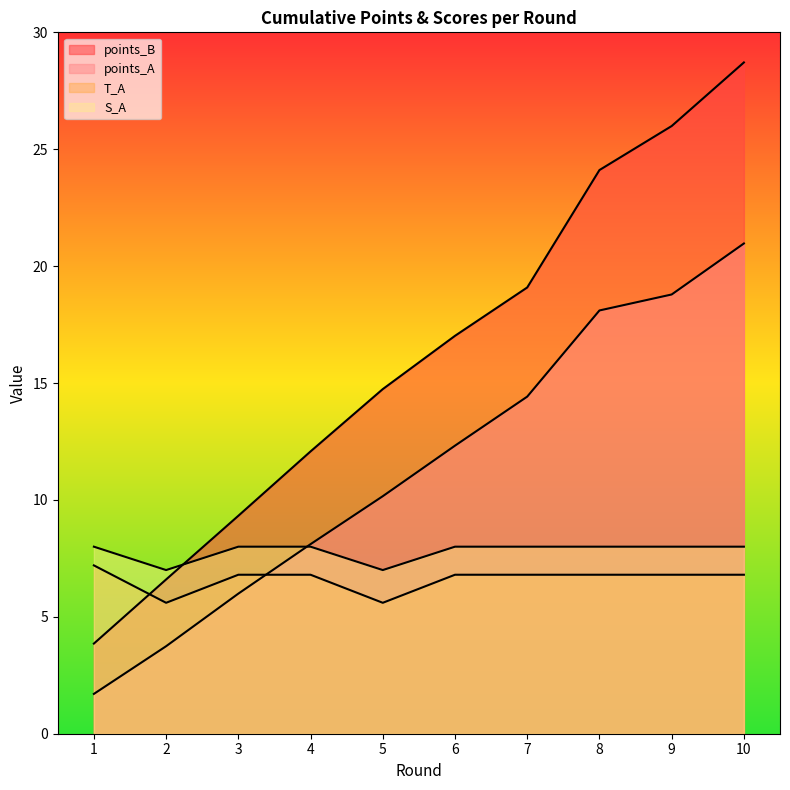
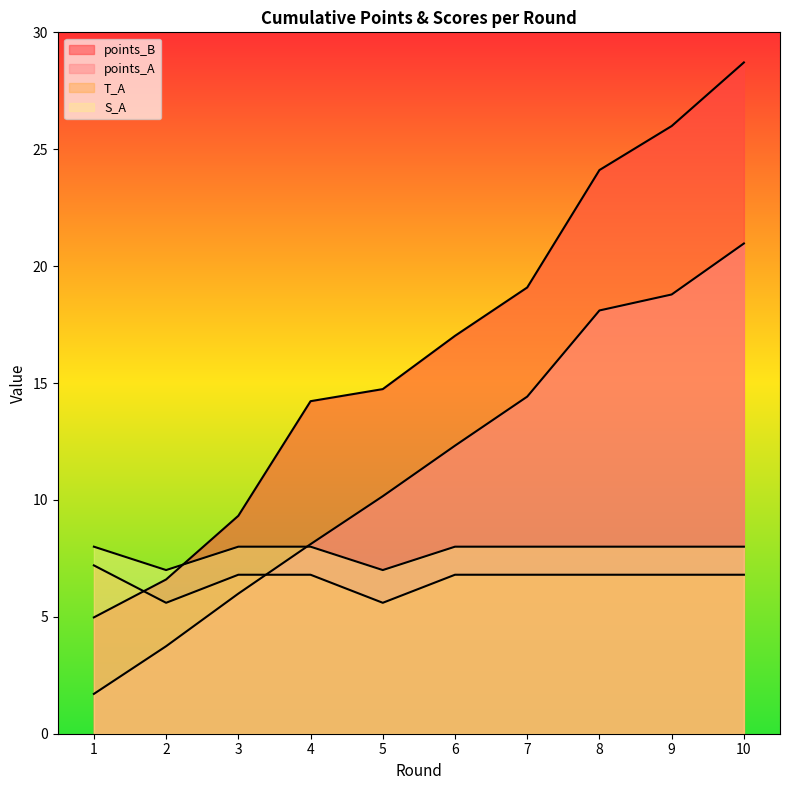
points_B, 1: 3.9 -> 5.0
points_B, 4: 12.1 -> 14.2
